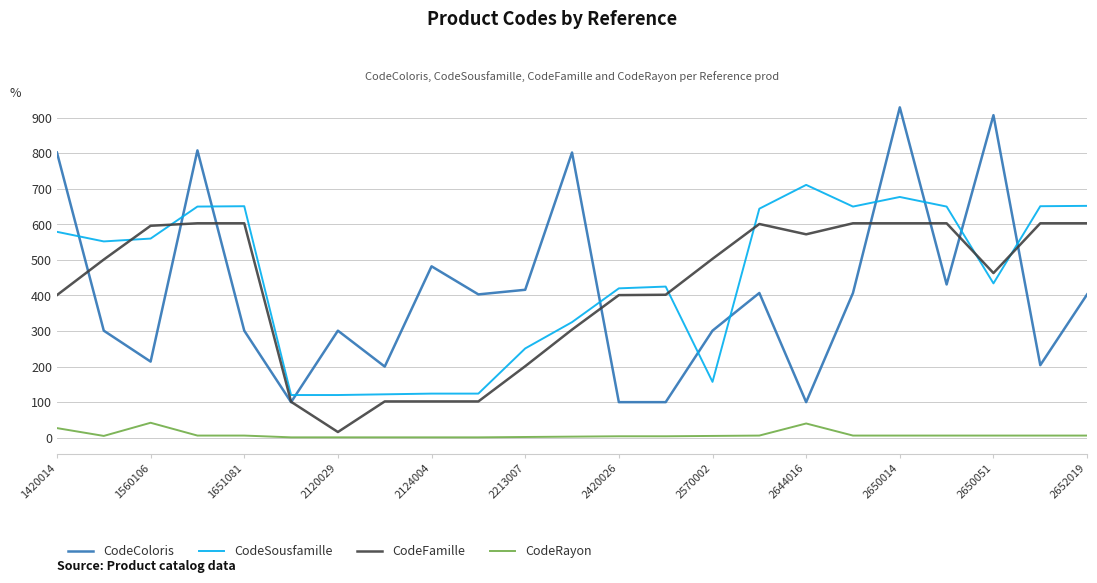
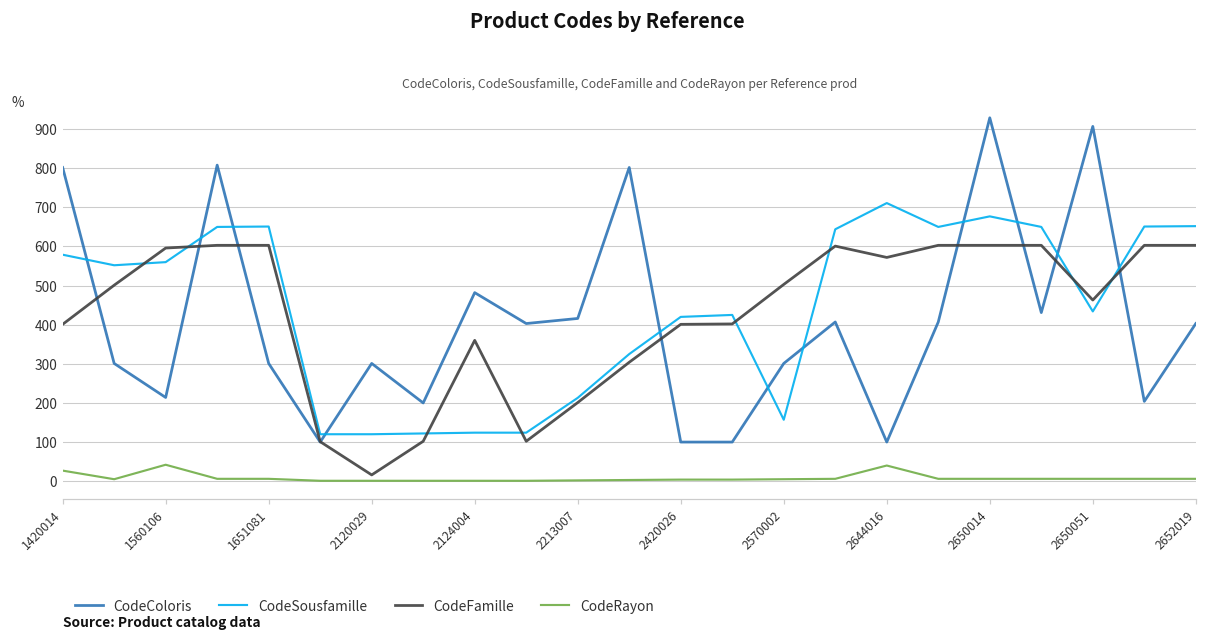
CodeFamille, 2124004: 100 -> 360
CodeSousfamille, 2213007: 250 -> 210
